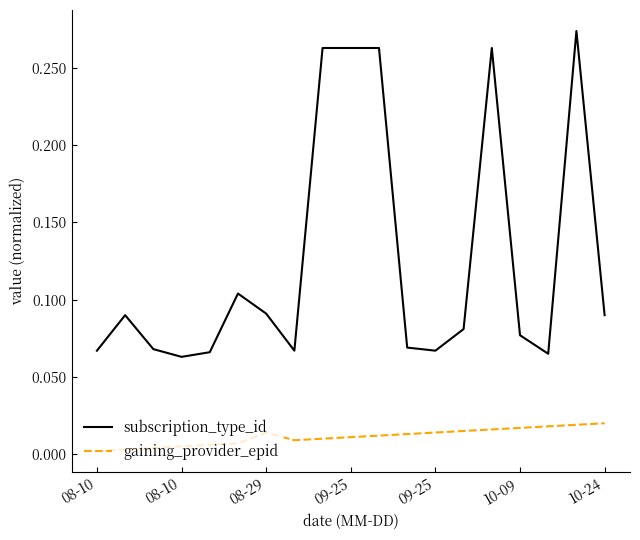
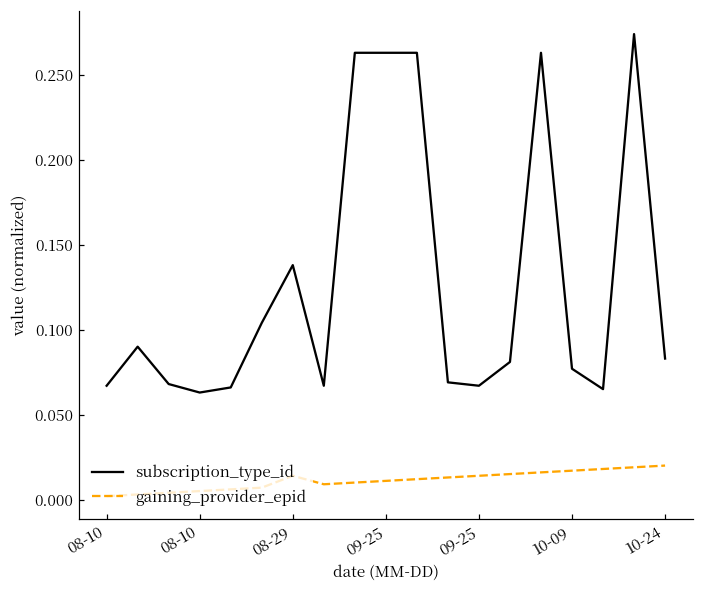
subscription_type_id, 08-29: 0.091 -> 0.138
subscription_type_id, 10-24: 0.090 -> 0.083
